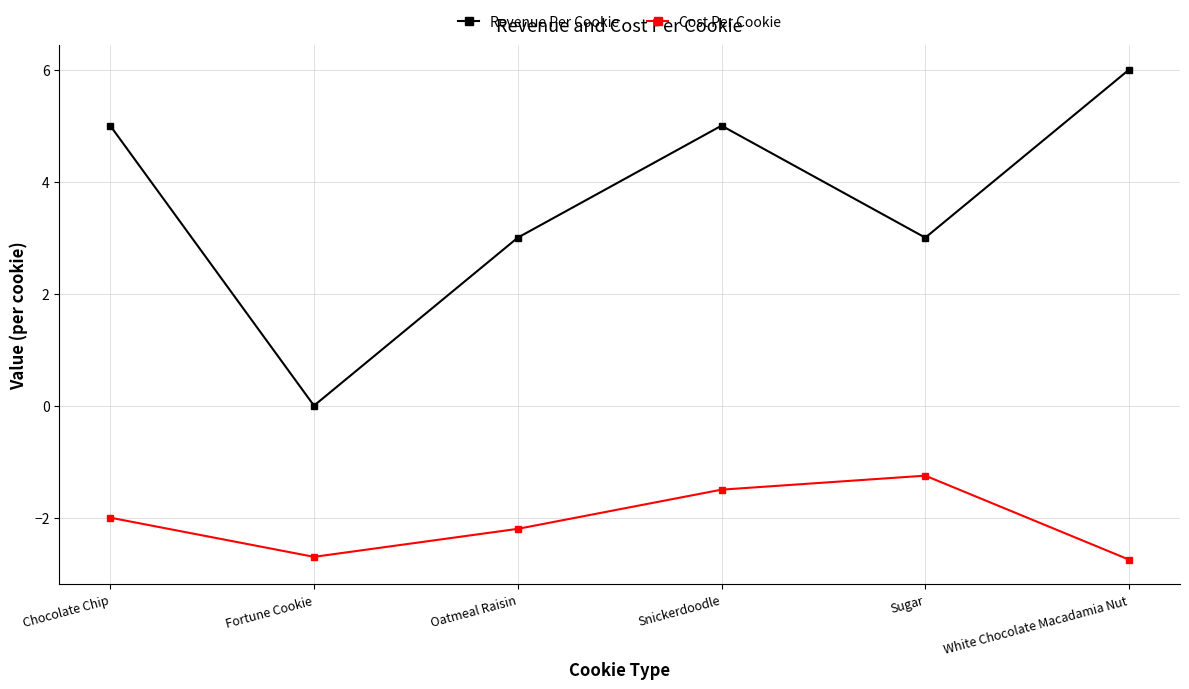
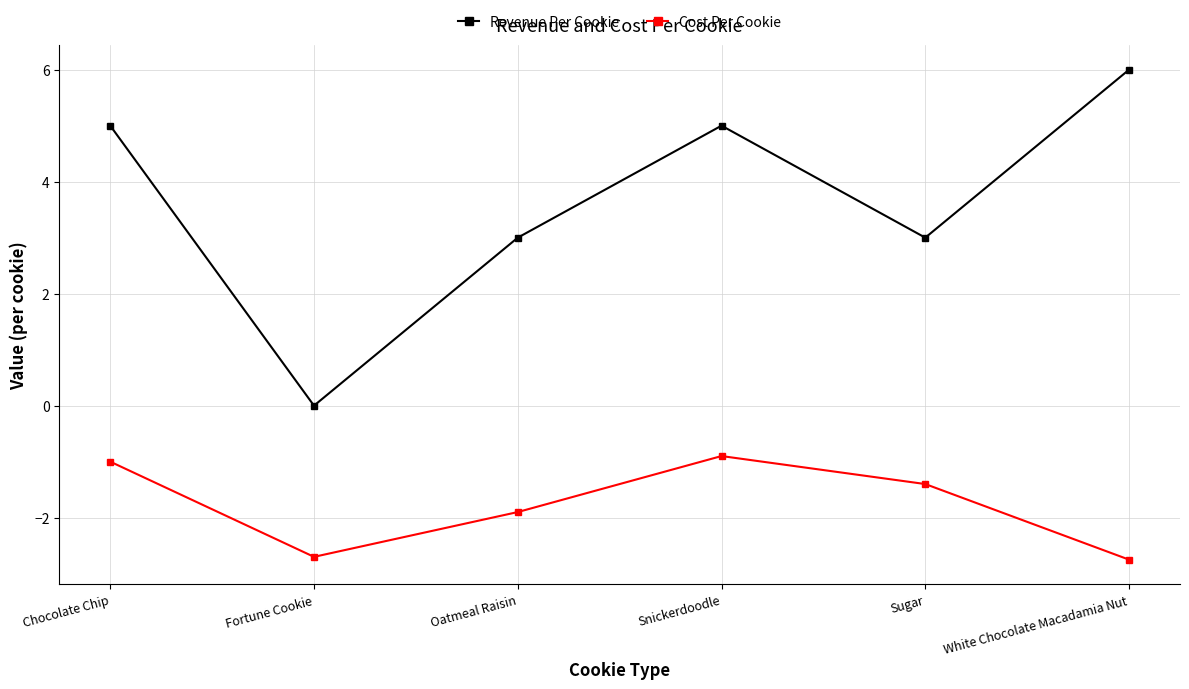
Cost Per Cookie, Chocolate Chip: -2 -> -1
Cost Per Cookie, Oatmeal Raisin: -2.2 -> -1.9
Cost Per Cookie, Snickerdoodle: -1.5 -> -0.9
Cost Per Cookie, Sugar: -1.3 -> -1.4
